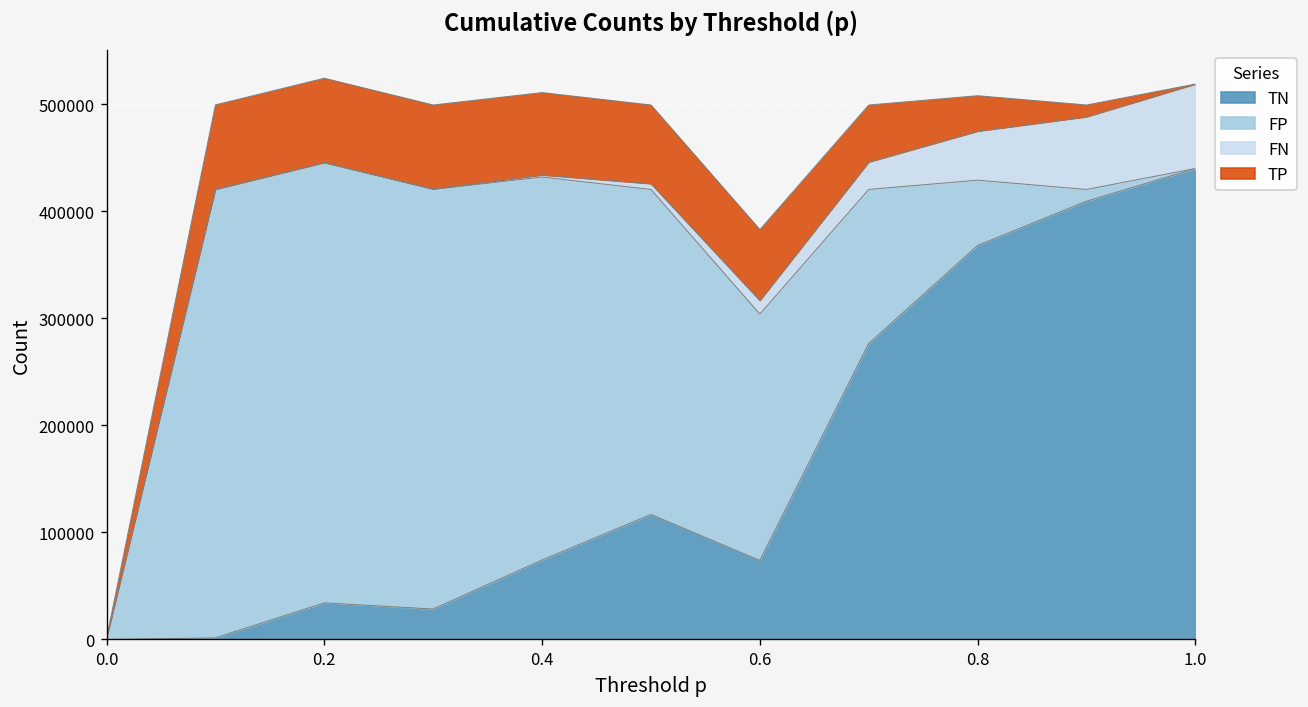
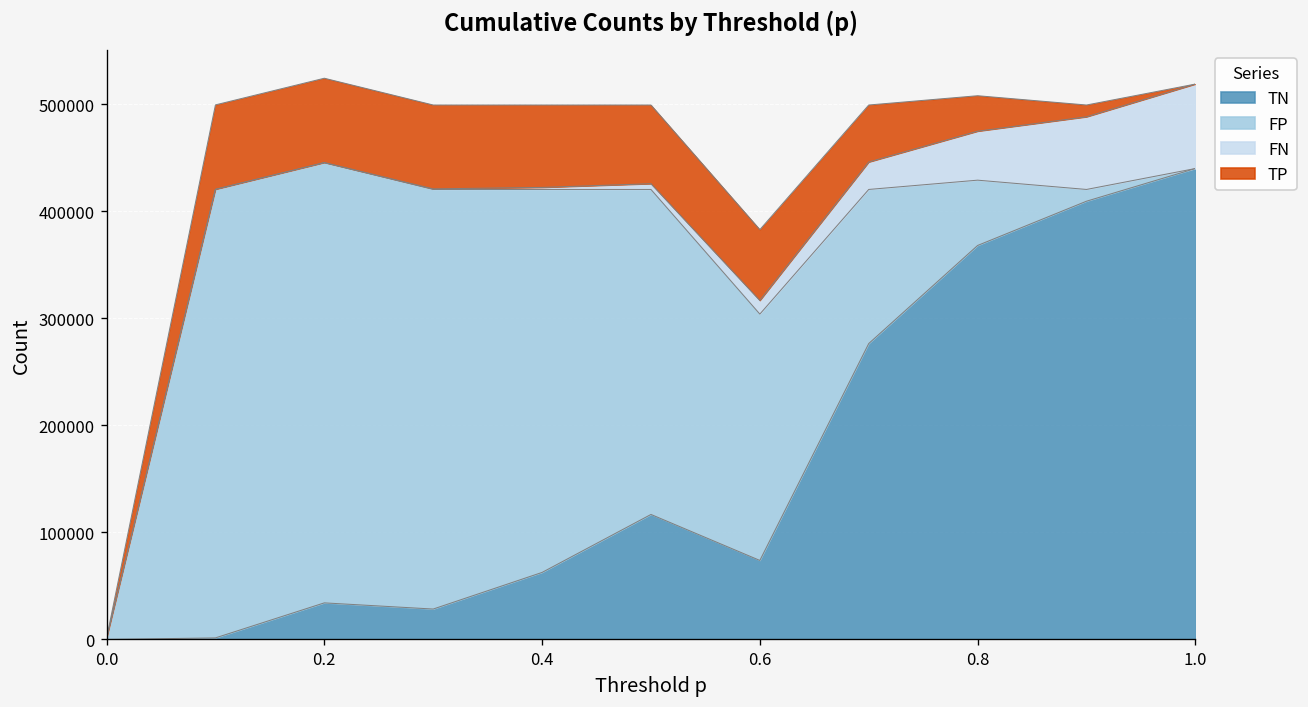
TN, 0.4: 70000 -> 60000
